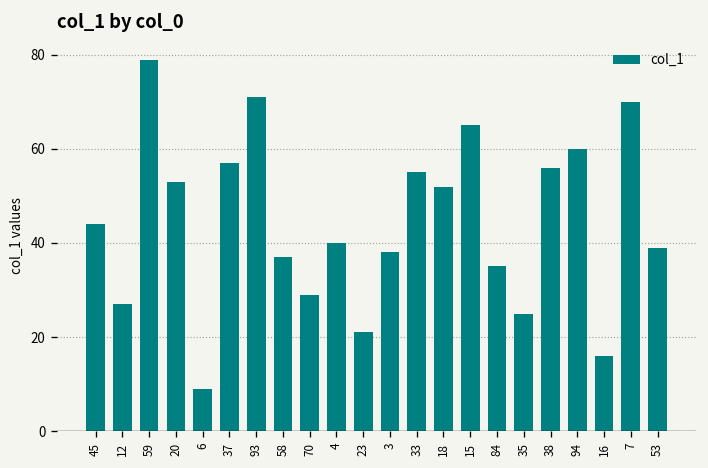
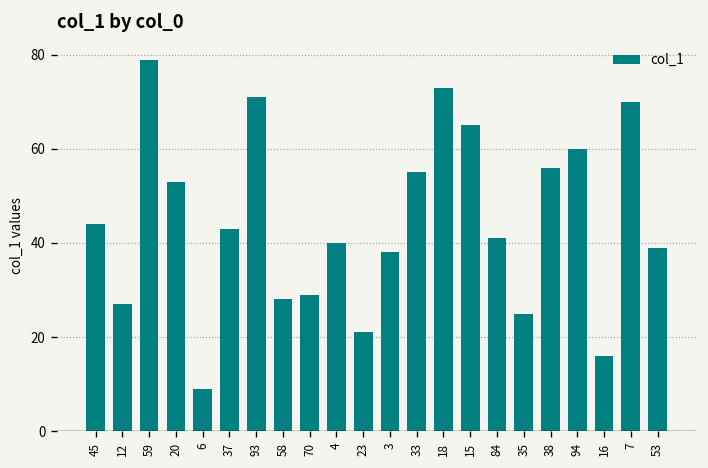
37: 57 -> 43
58: 37 -> 28
18: 52 -> 73
84: 35 -> 41
